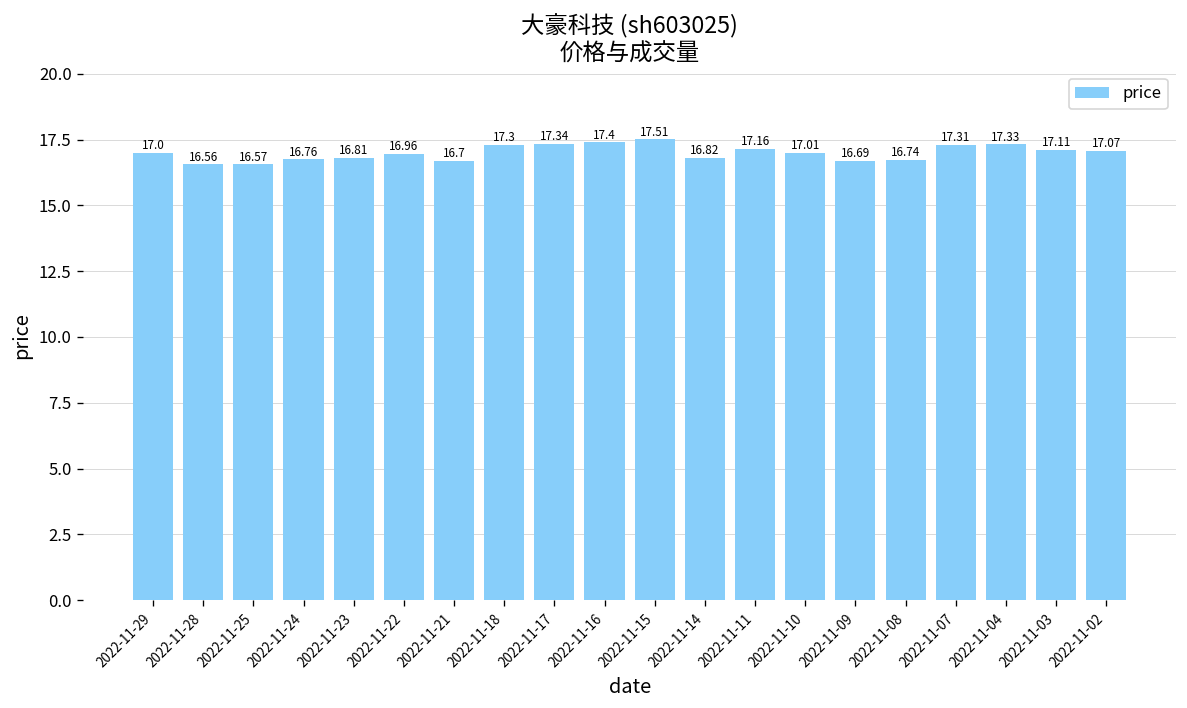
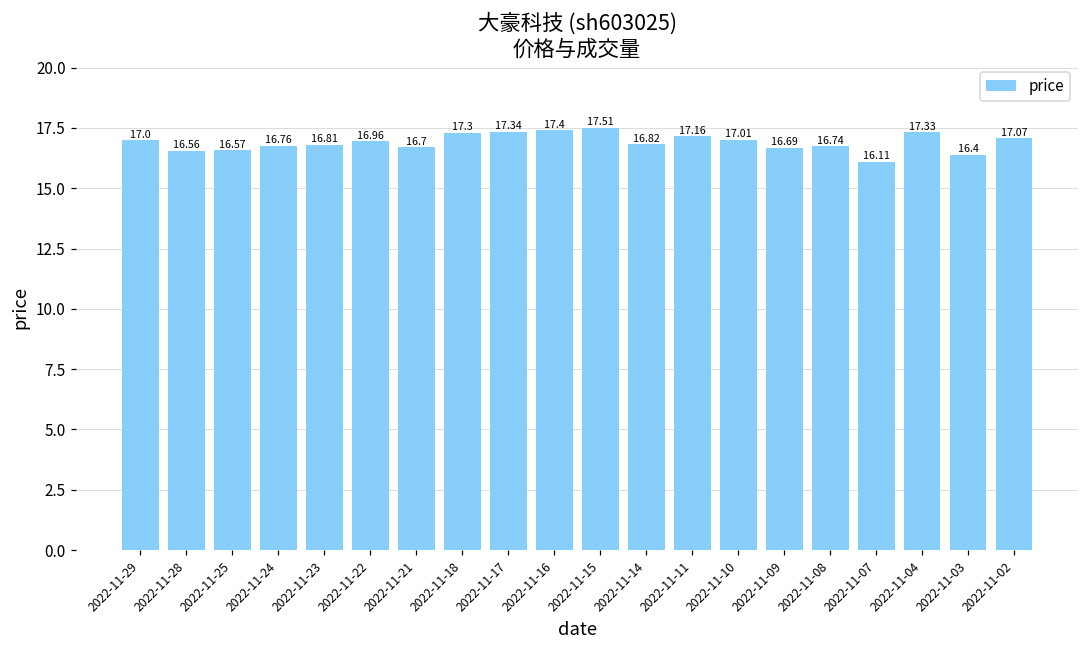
2022-11-07: 17.31 -> 16.11
2022-11-03: 17.11 -> 16.4
